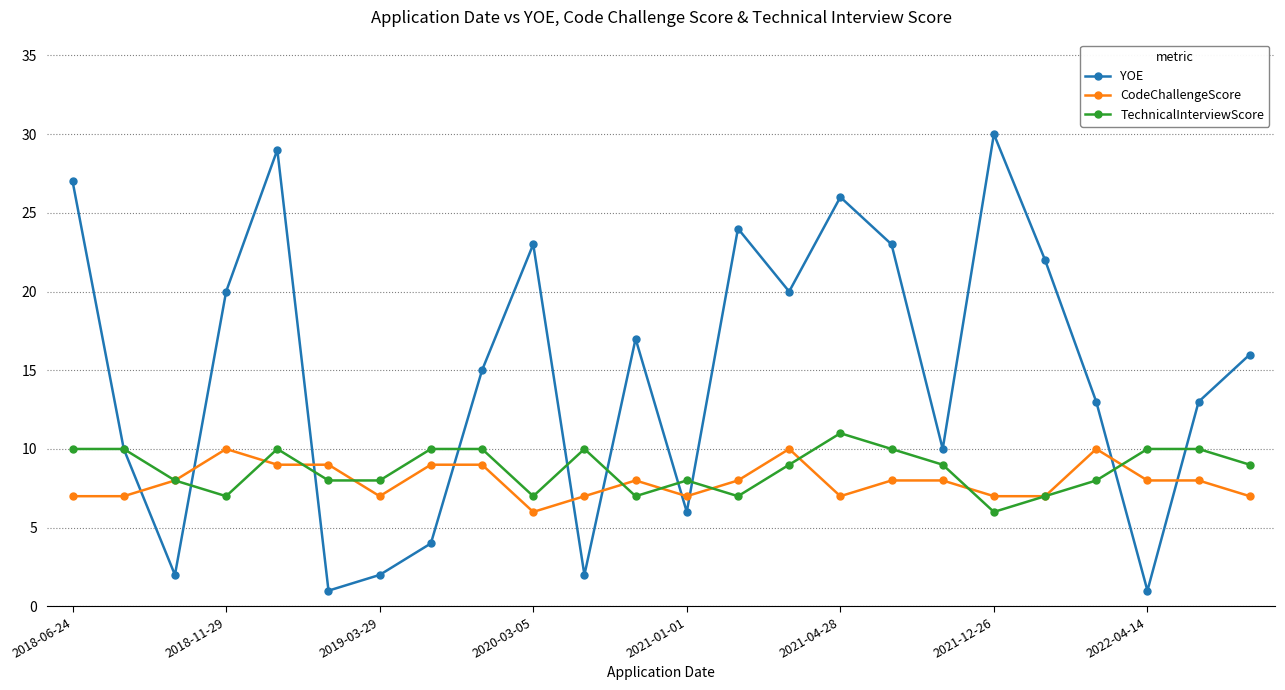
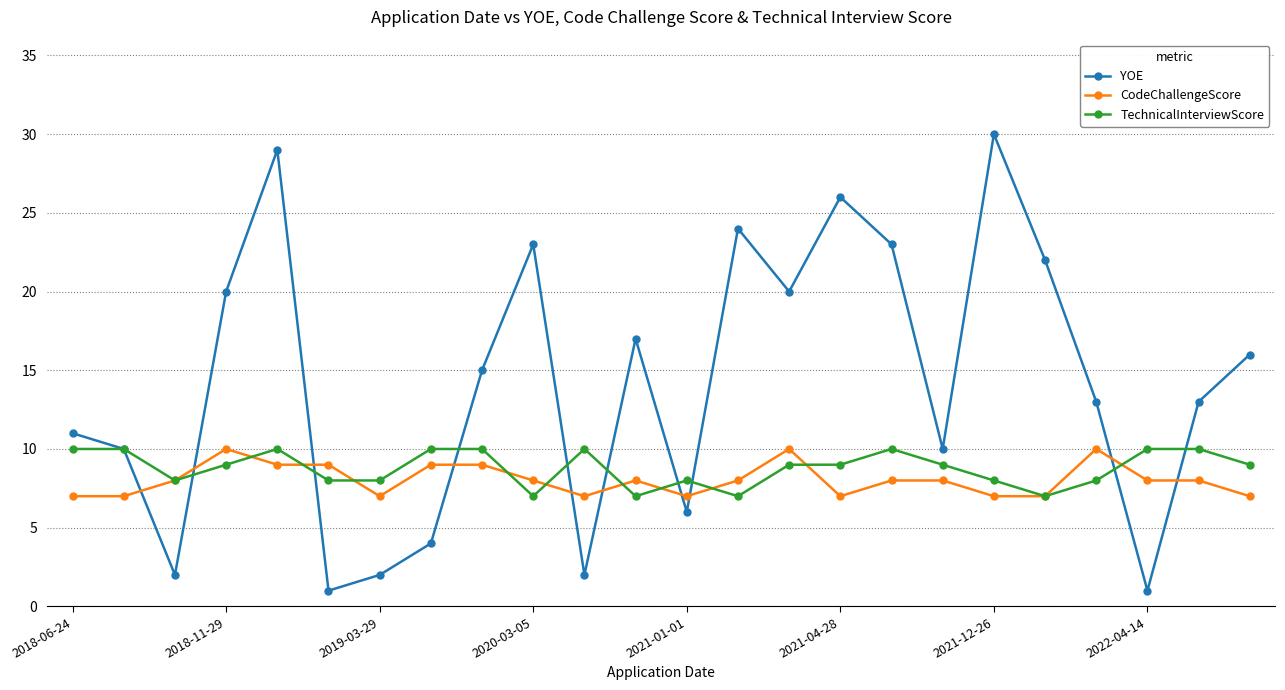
YOE, 2018-06-24: 27 -> 11
TechnicalInterviewScore, 2018-11-29: 7 -> 9
CodeChallengeScore, 2020-03-05: 6 -> 8
TechnicalInterviewScore, 2021-04-28: 11 -> 9
TechnicalInterviewScore, 2021-12-26: 6 -> 8
